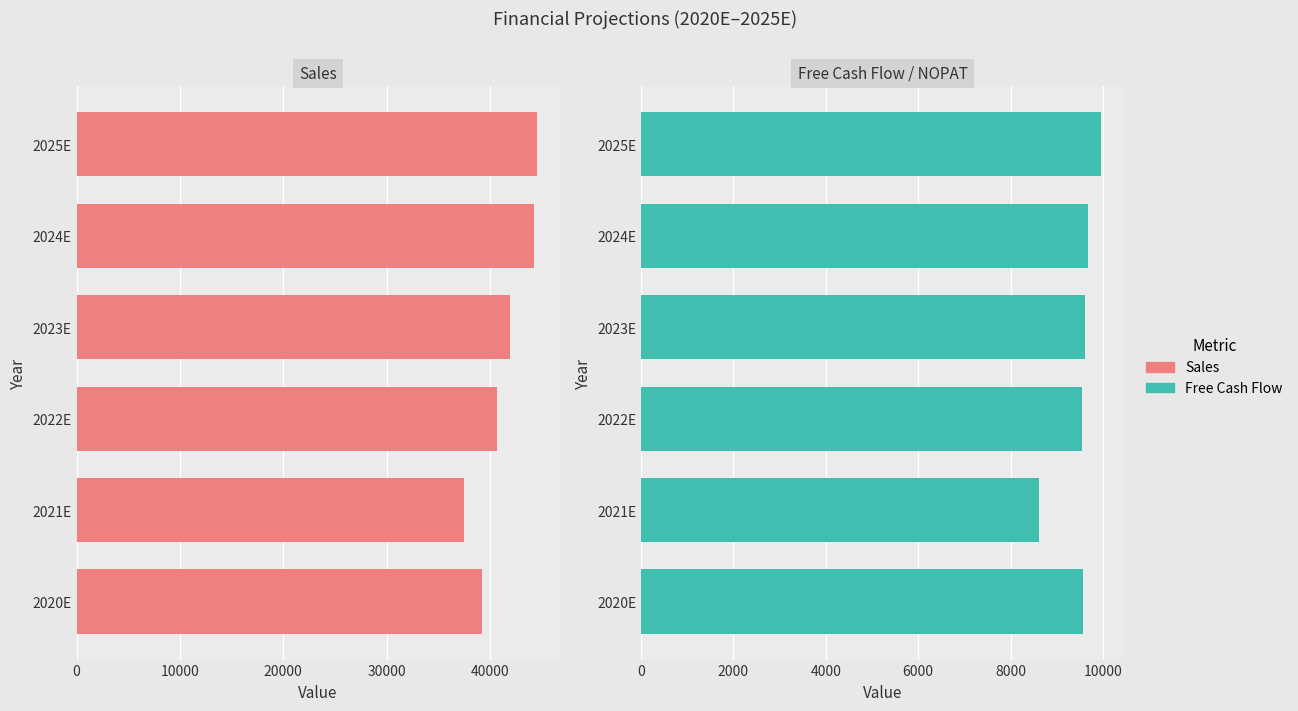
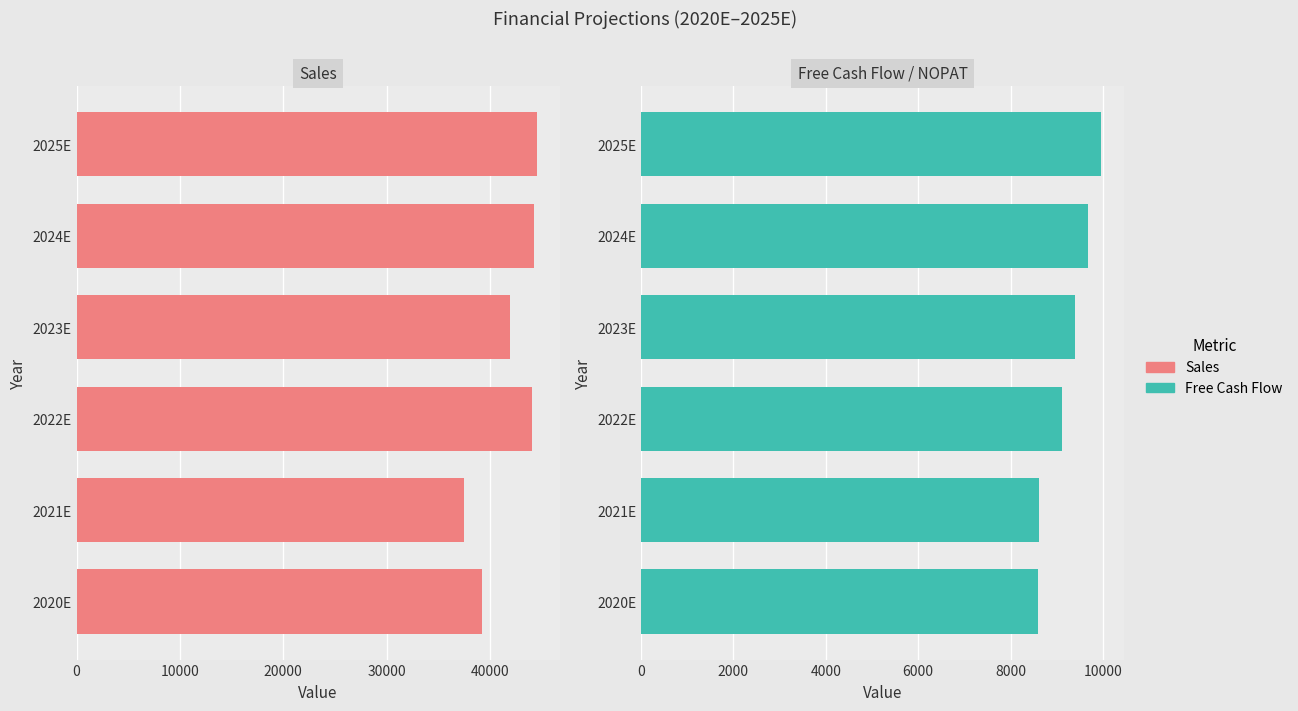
Sales, 2022E: 40700 -> 44100
Free Cash Flow / NOPAT, 2023E: 9600 -> 9400
Free Cash Flow / NOPAT, 2022E: 9600 -> 9100
Free Cash Flow / NOPAT, 2020E: 9600 -> 8600
